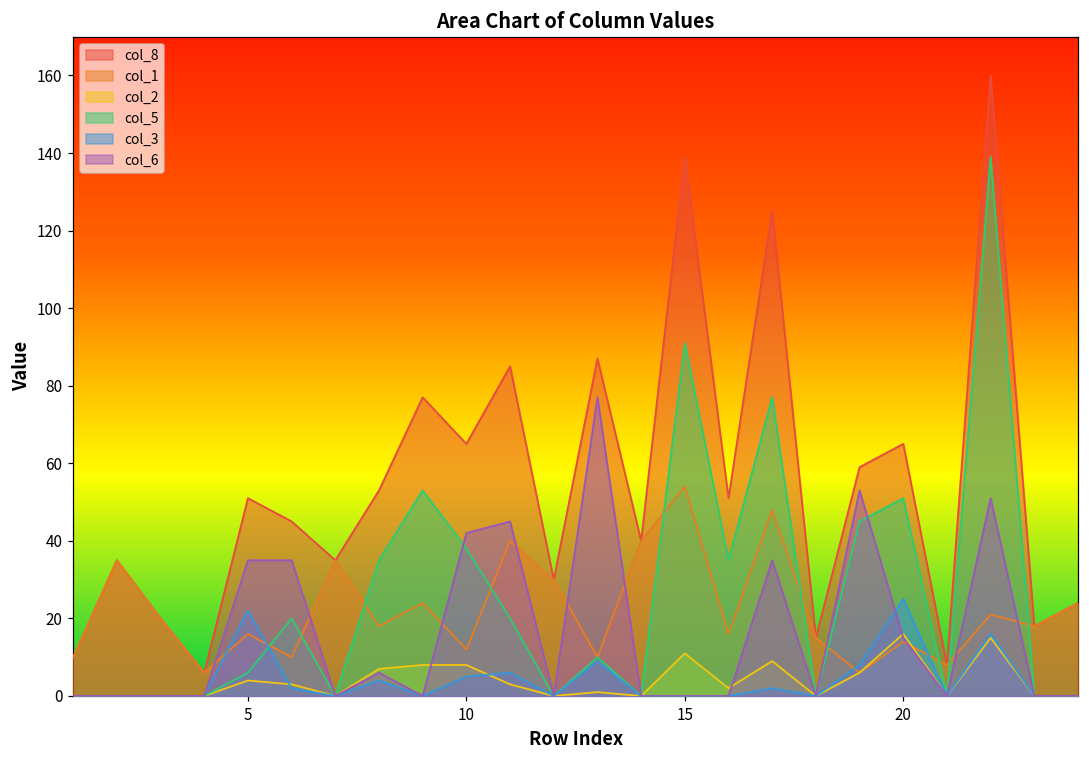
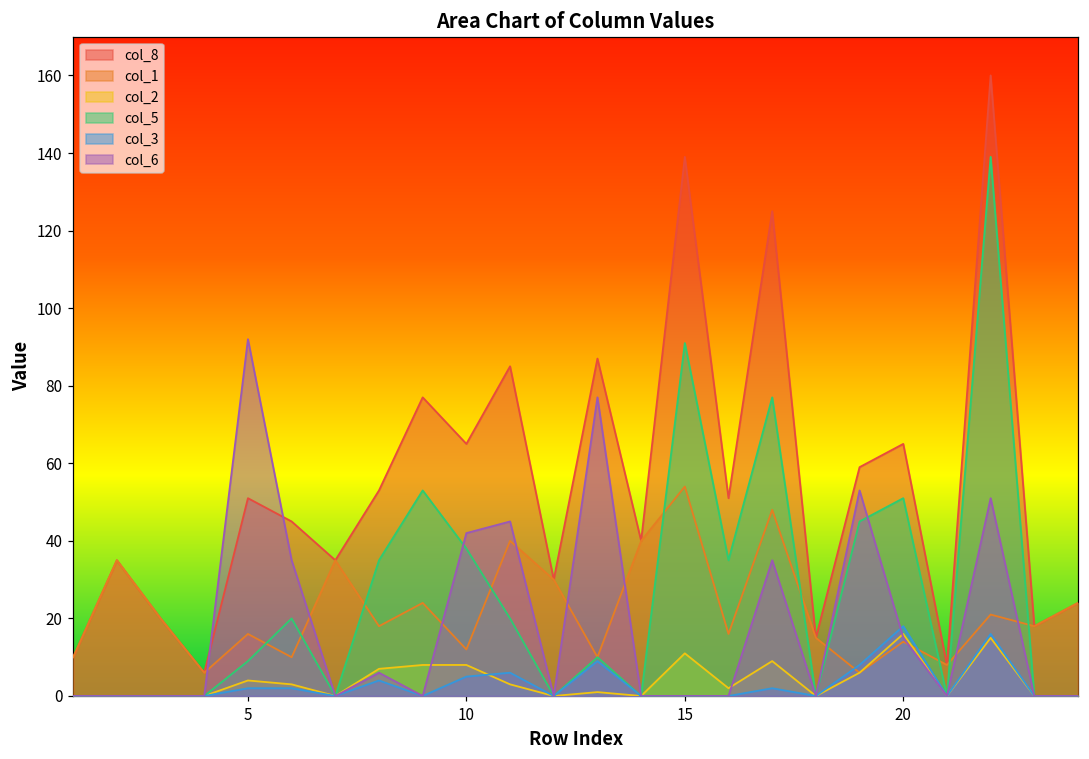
col_5, 5: 6 -> 9
col_3, 5: 22 -> 2
col_6, 5: 35 -> 92
col_3, 20: 25 -> 18
